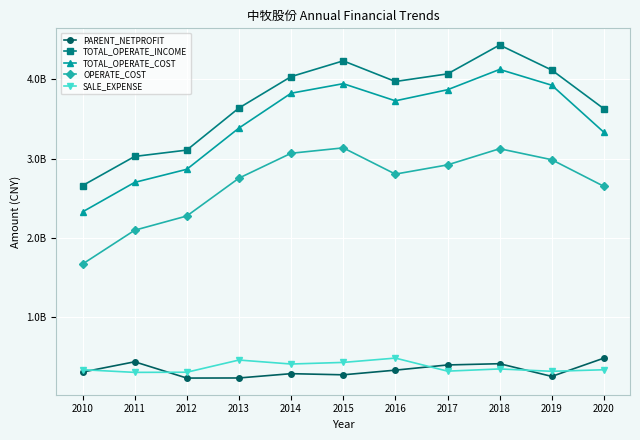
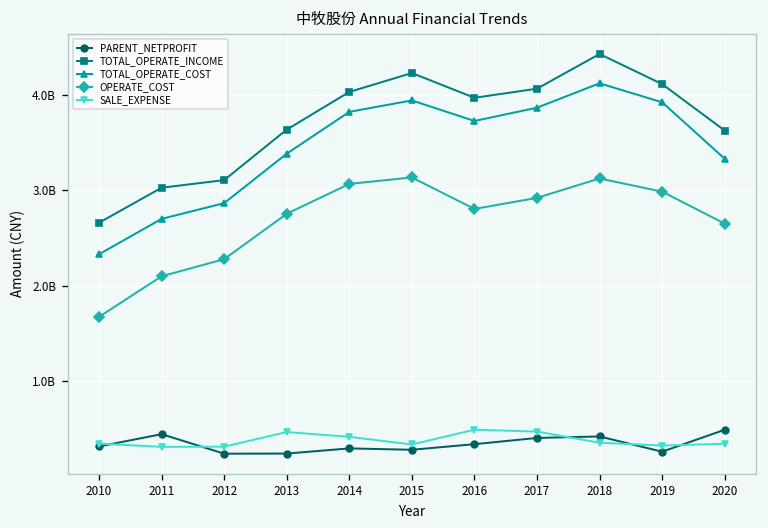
SALE_EXPENSE, 2015: 400000000 -> 300000000
SALE_EXPENSE, 2017: 300000000 -> 500000000
